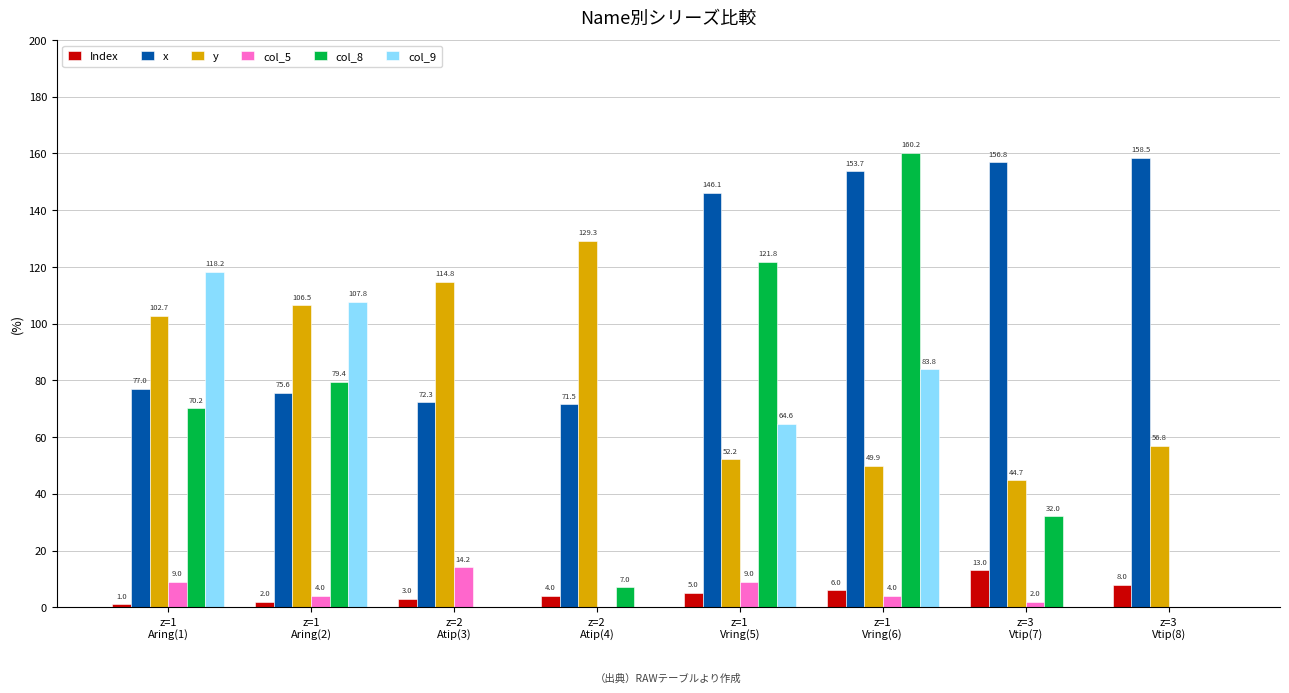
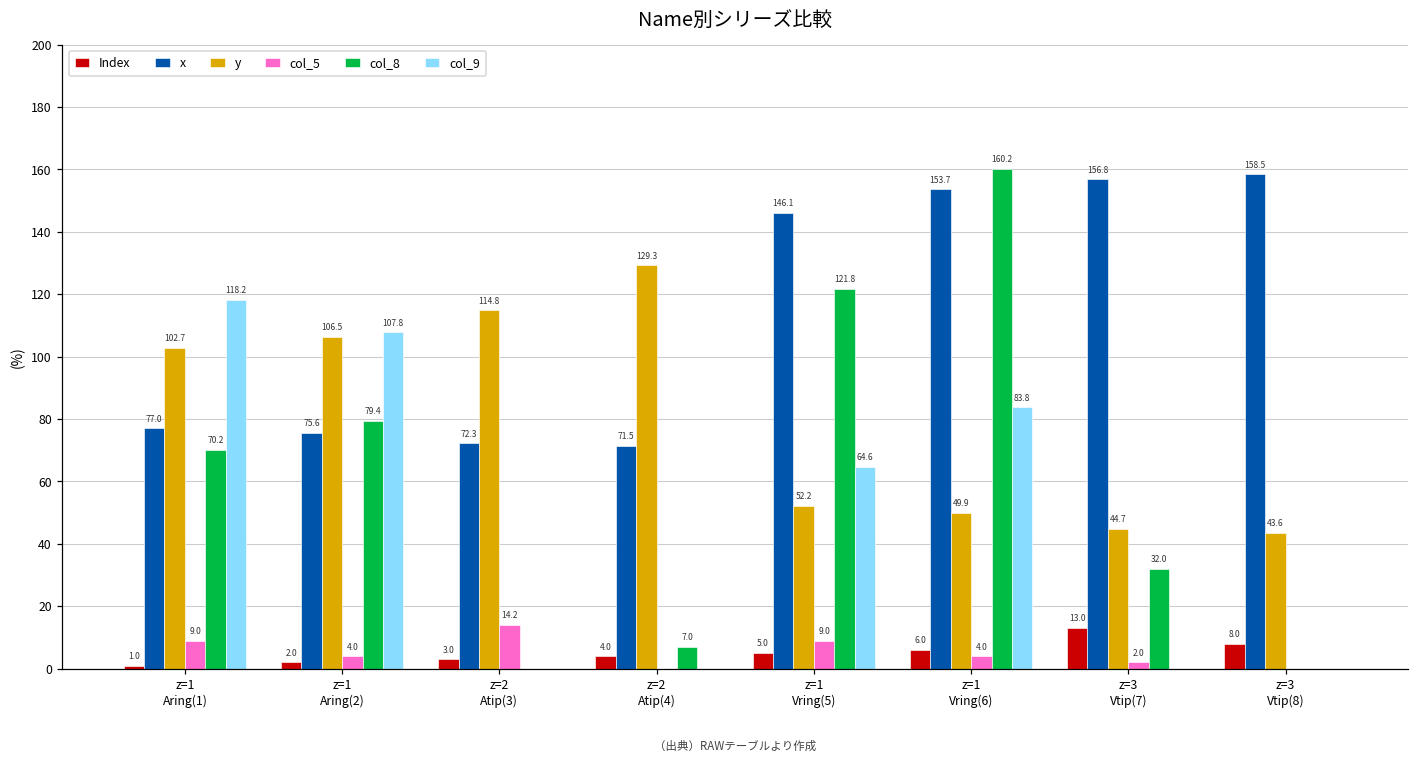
y, z=3 Vtip(8): 56.8 -> 43.6
